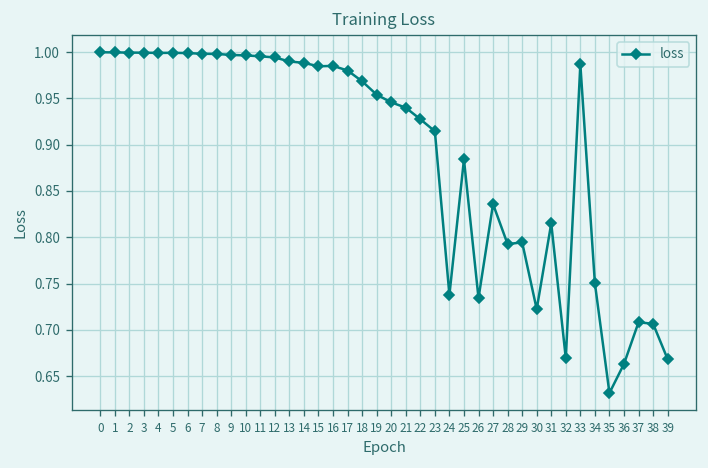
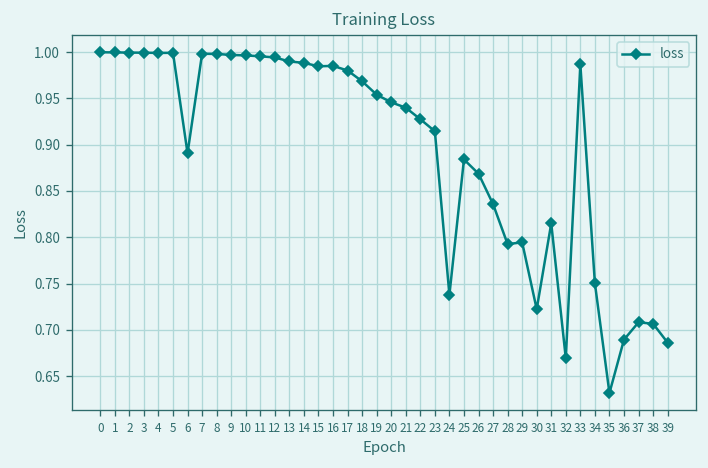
6: 1.00 -> 0.89
26: 0.73 -> 0.87
36: 0.66 -> 0.69
39: 0.67 -> 0.69
